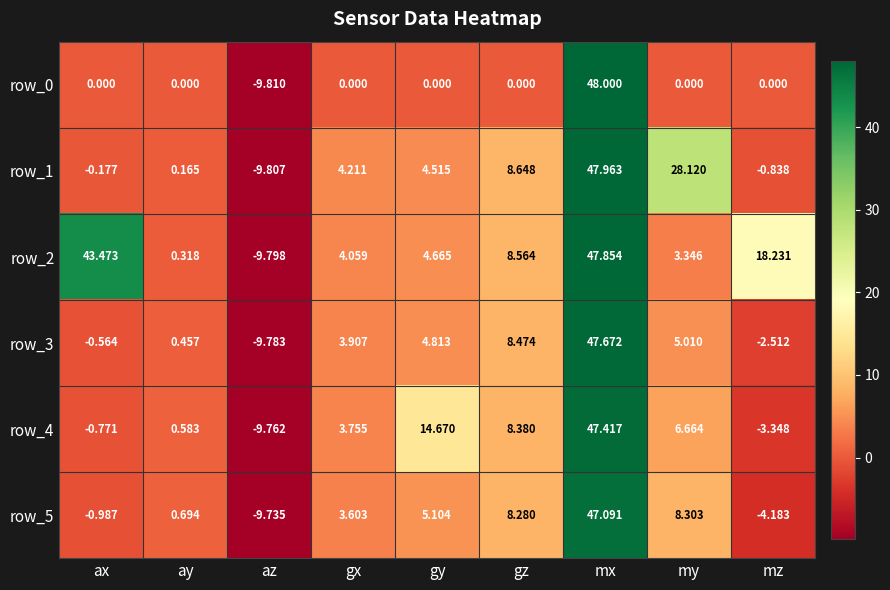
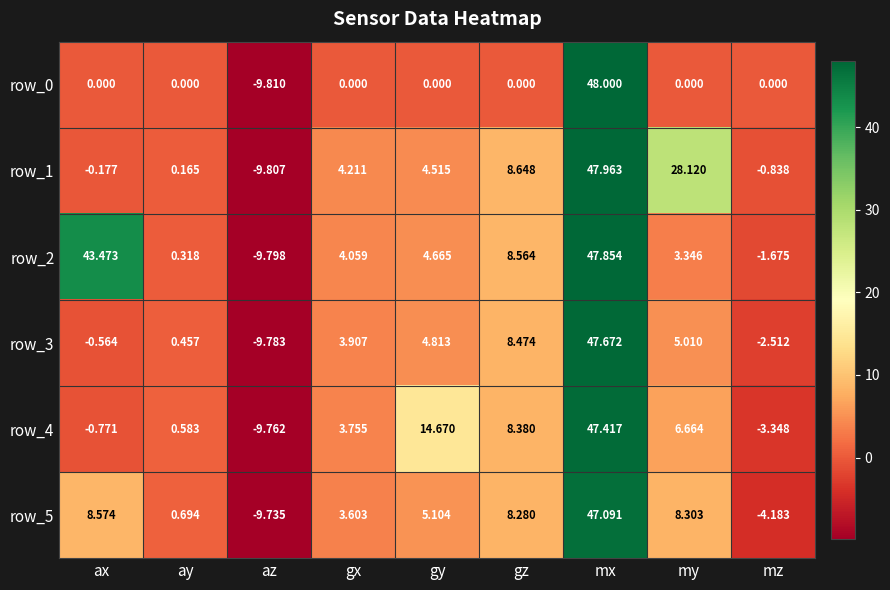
row_2, mz: 18.231 -> -1.675
row_5, ax: -0.987 -> 8.574
